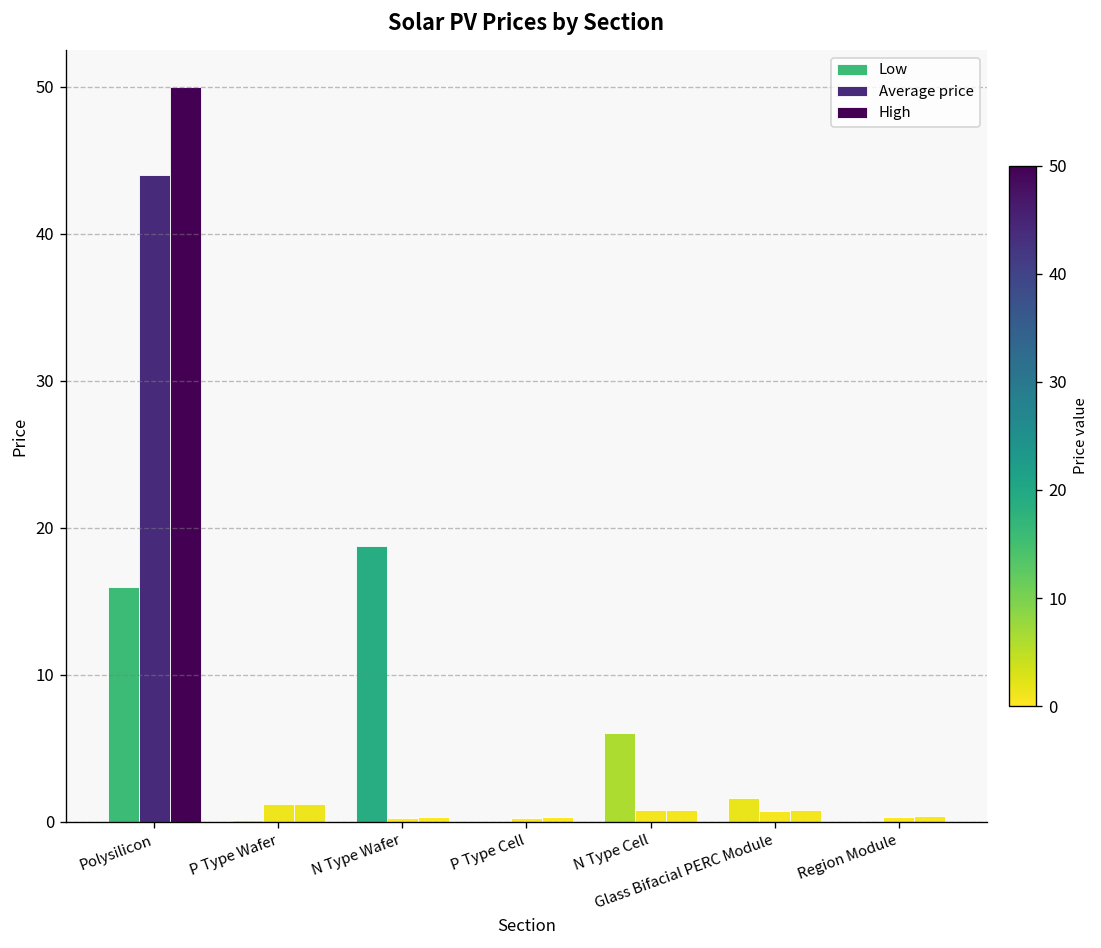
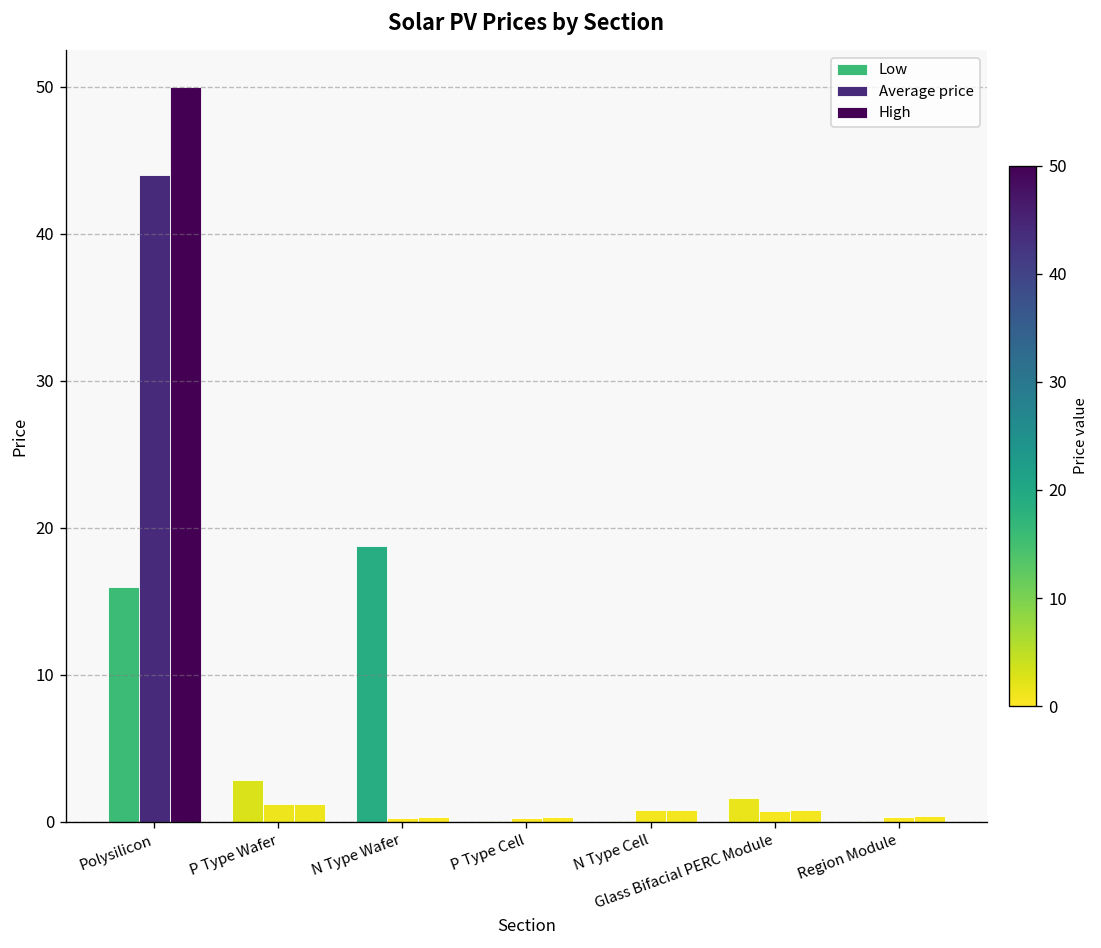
Low, P Type Wafer: 0.2 -> 2.9
Low, N Type Cell: 6.1 -> 0.1
